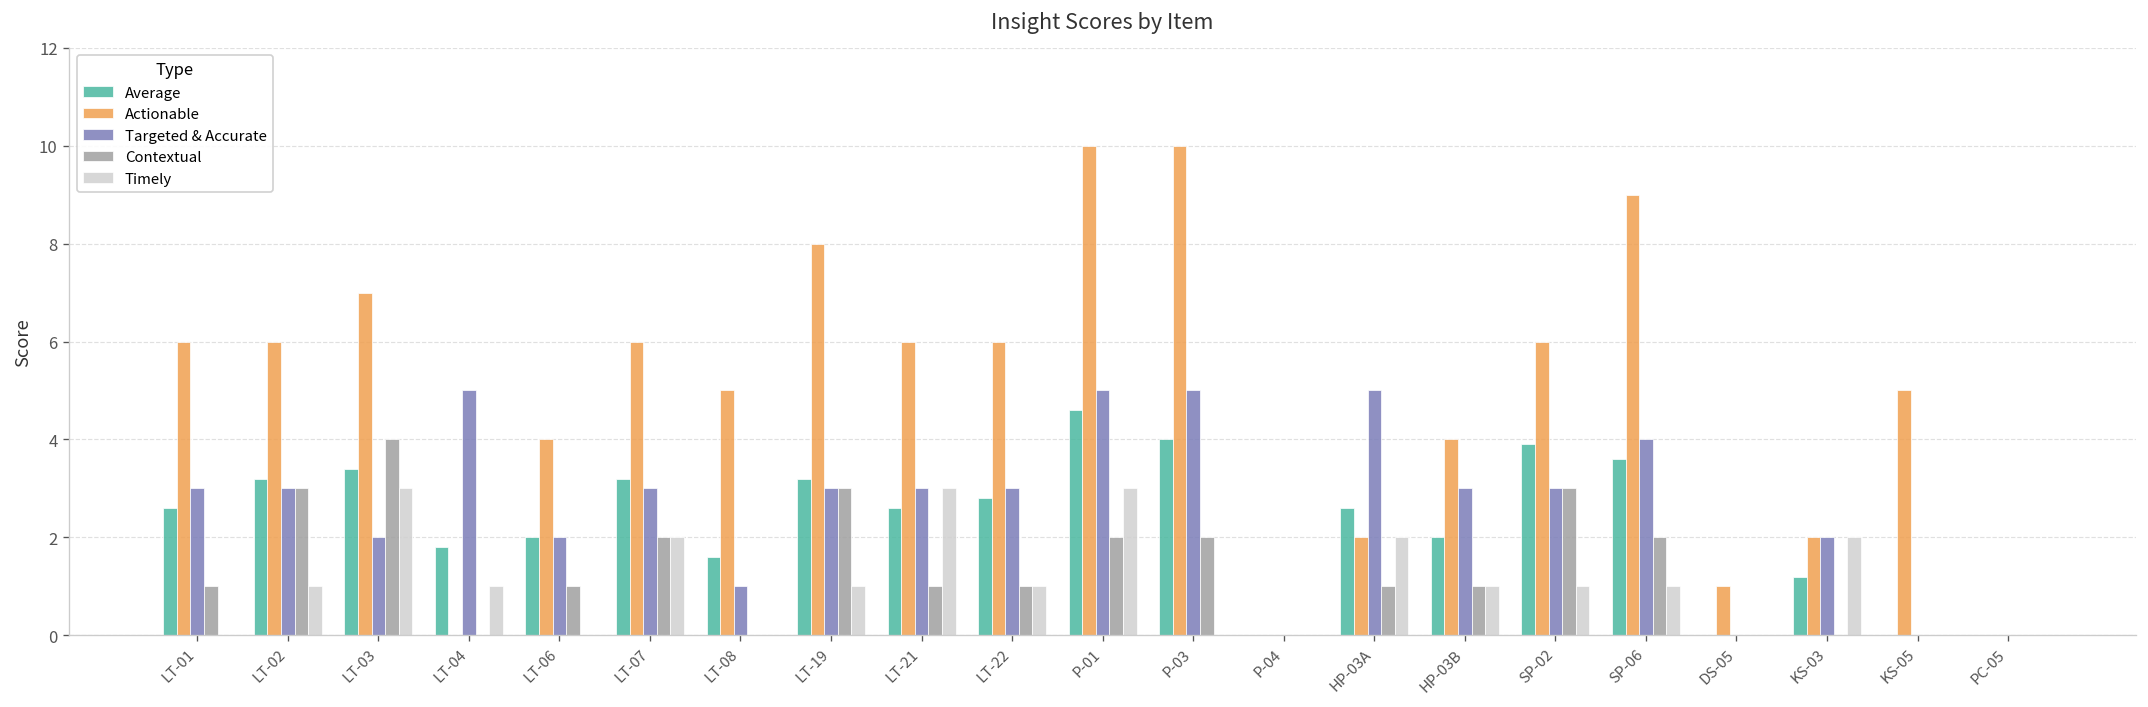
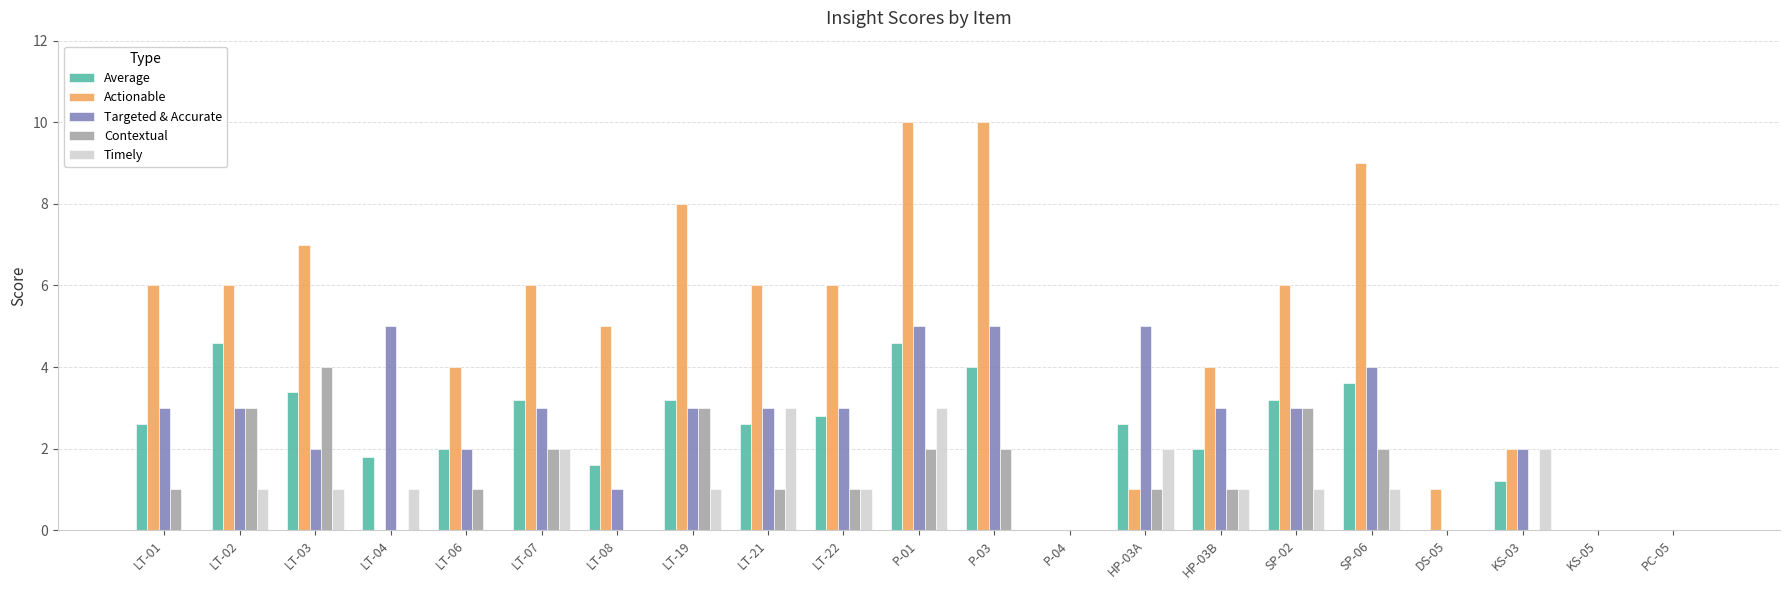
Average, LT-02: 3.2 -> 4.6
Timely, LT-03: 3 -> 1
Actionable, HP-03A: 2 -> 1
Average, SP-02: 3.9 -> 3.2
Actionable, KS-05: 5 -> 0
